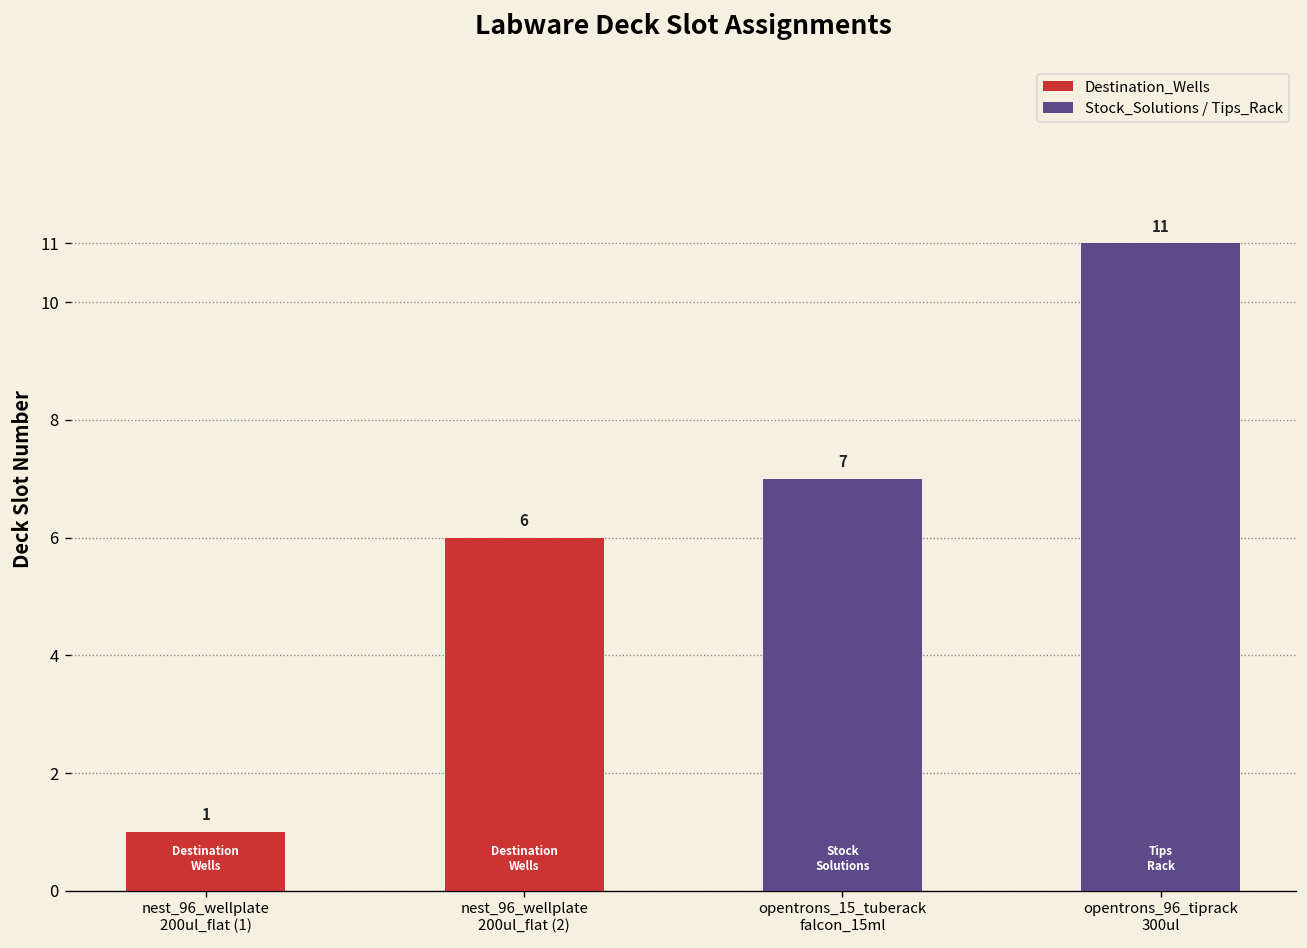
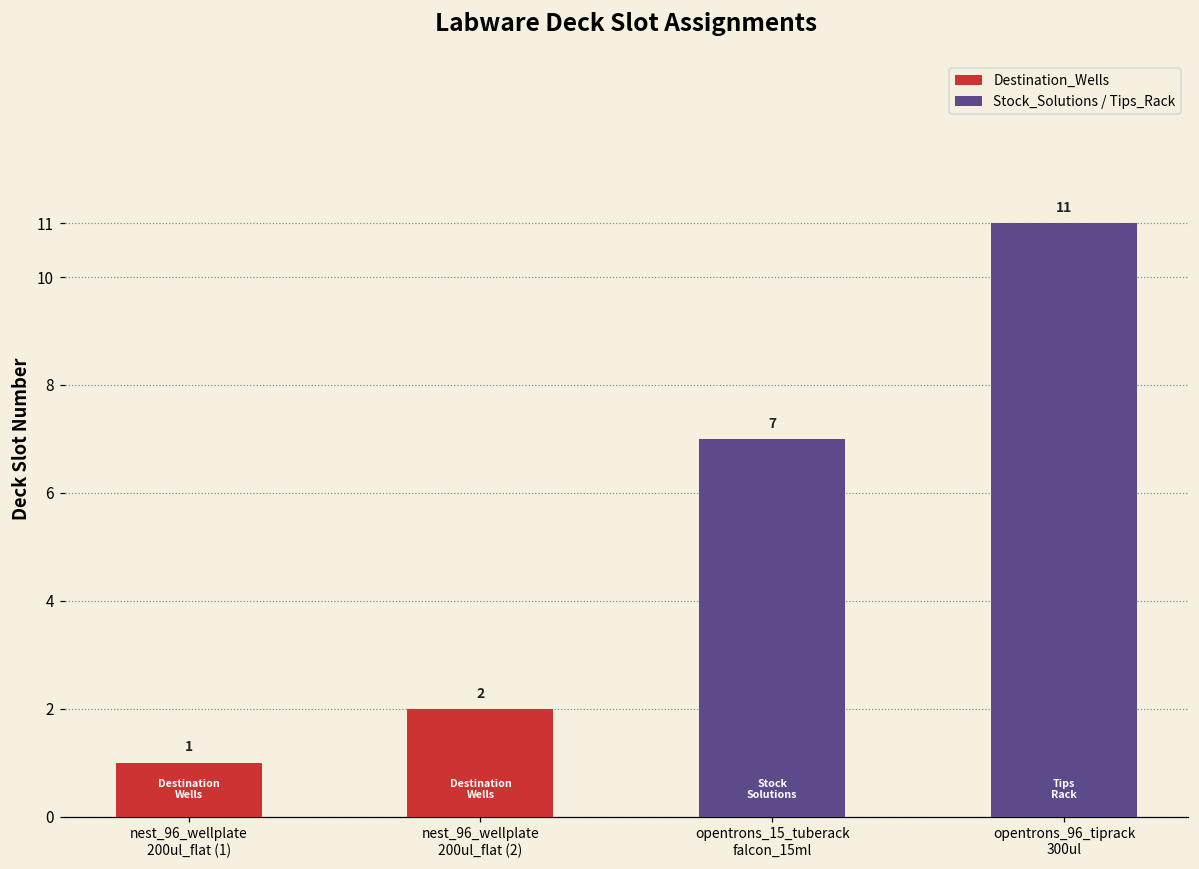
nest_96_wellplate 200ul_flat (2): 6 -> 2
